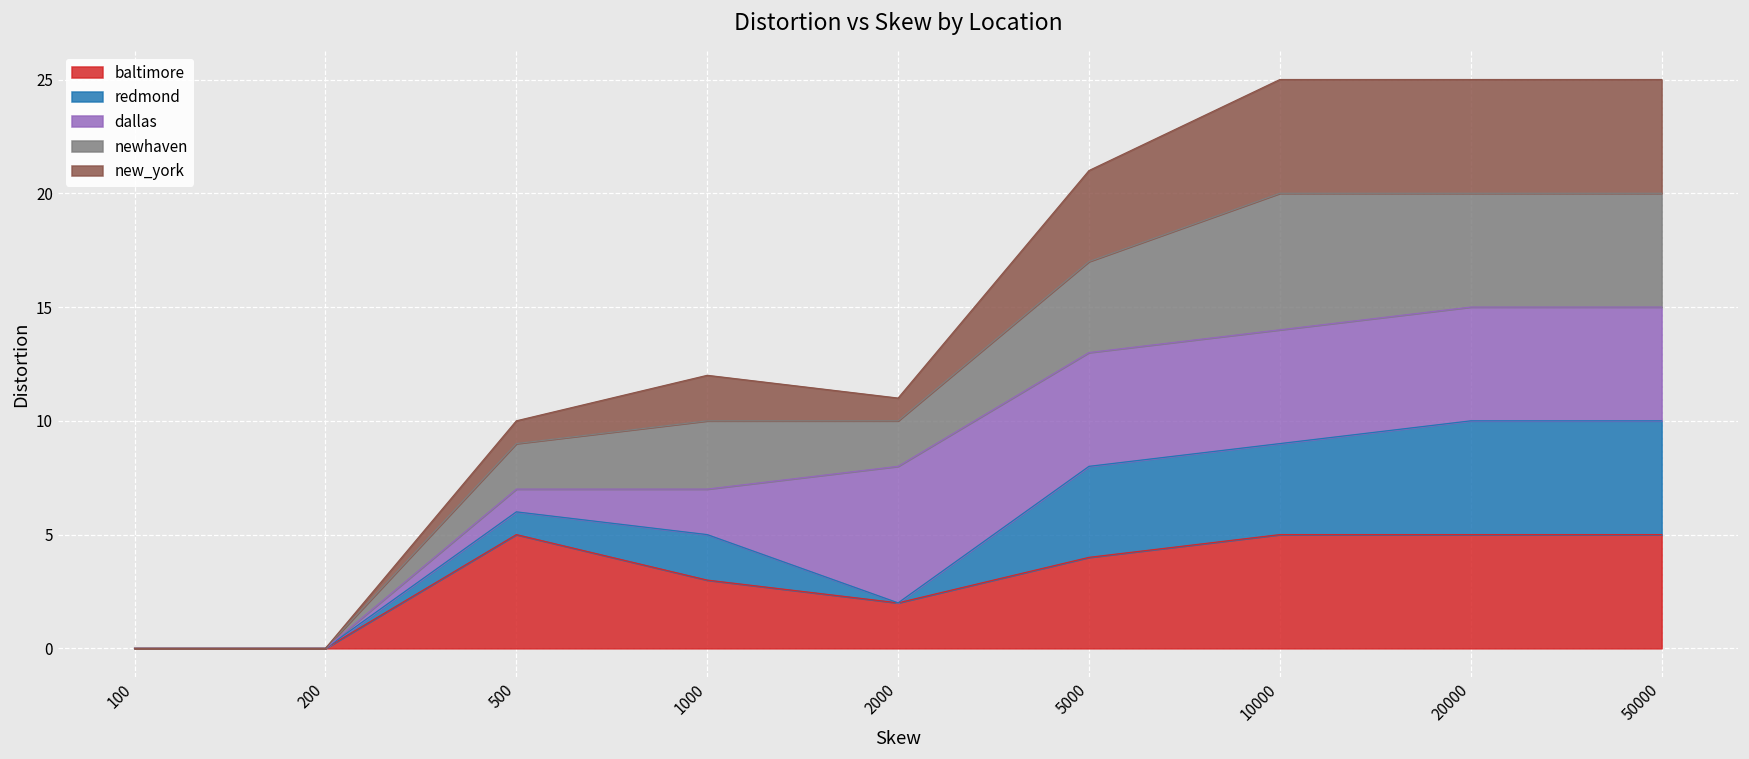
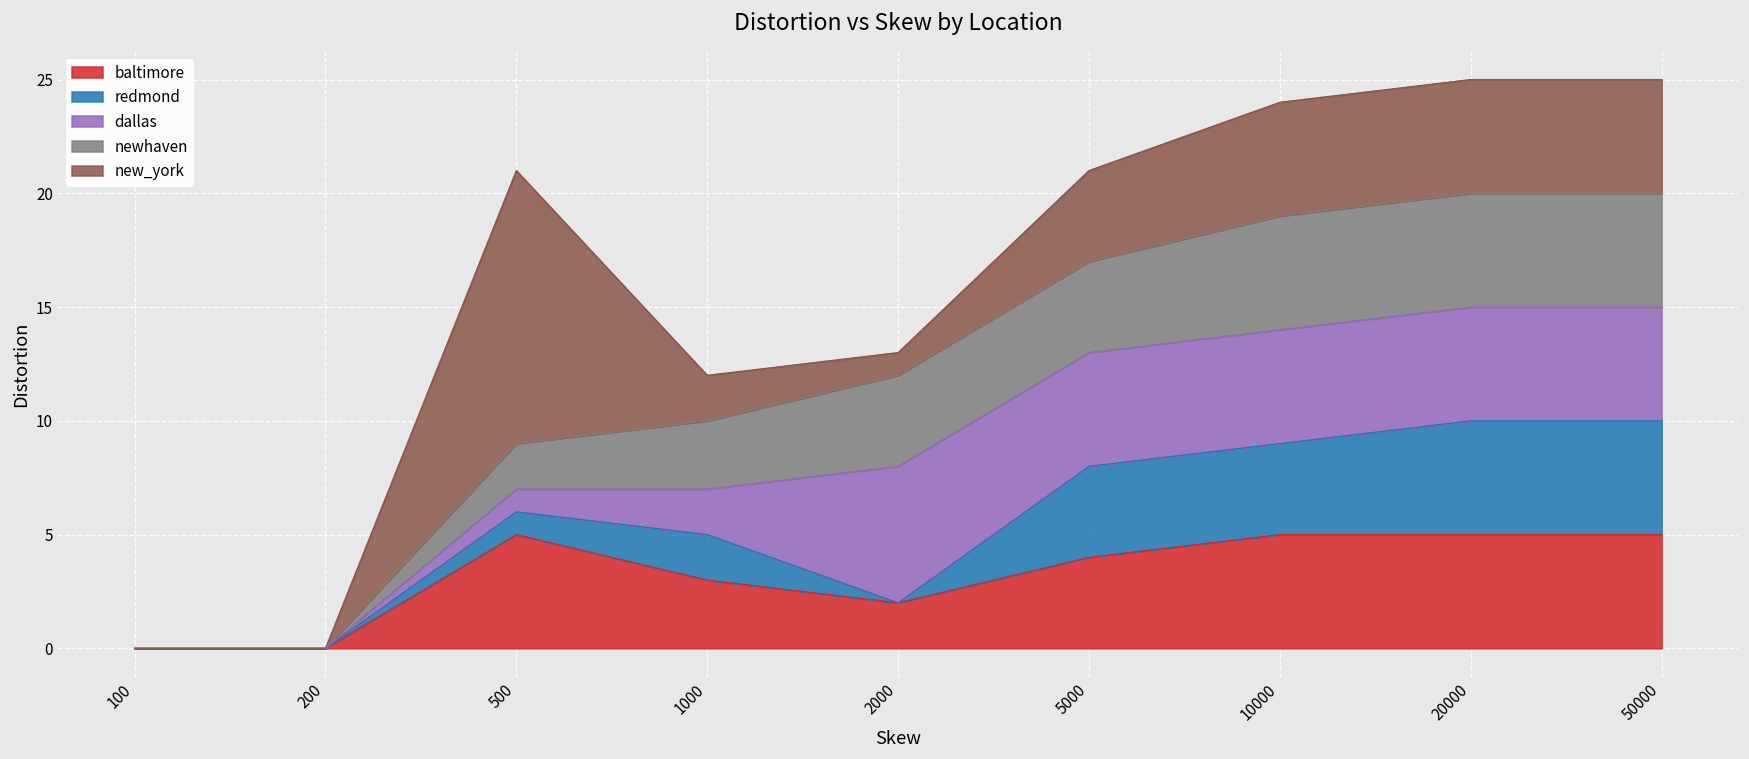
new_york, 500: 1 -> 12
newhaven, 2000: 2 -> 4
newhaven, 10000: 6 -> 5
